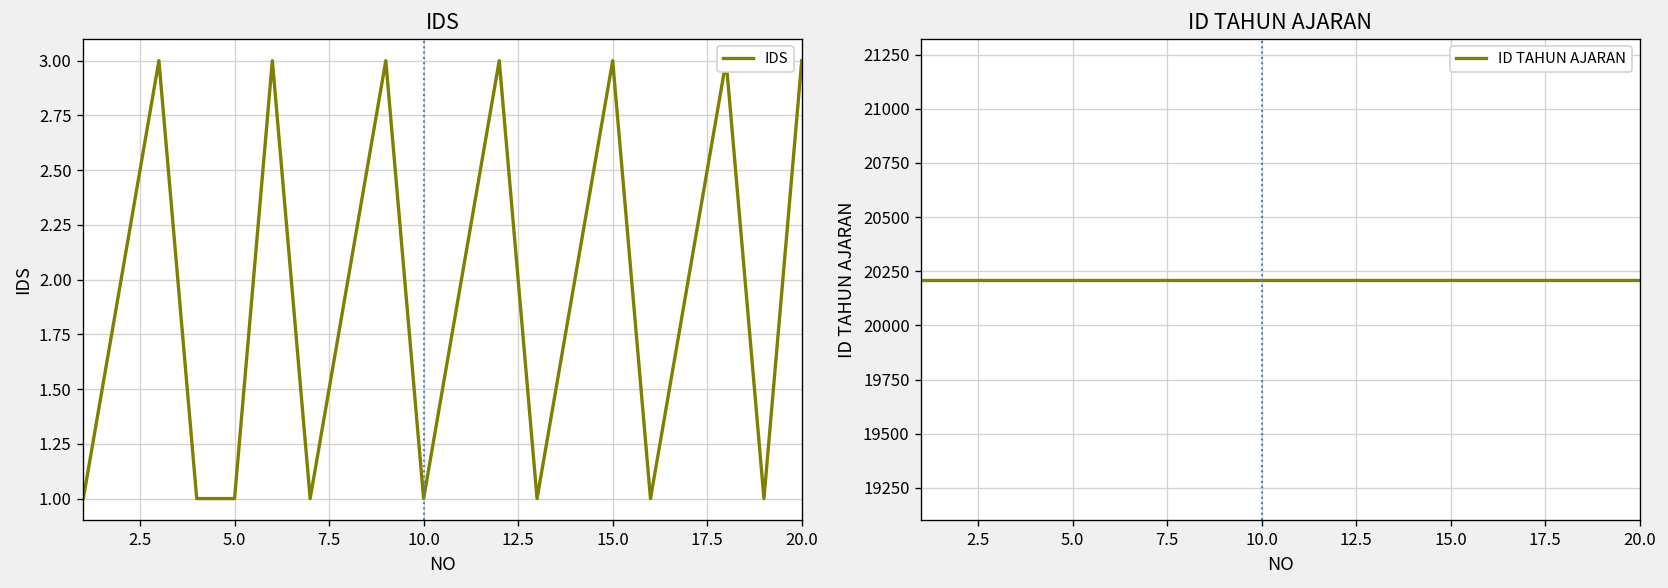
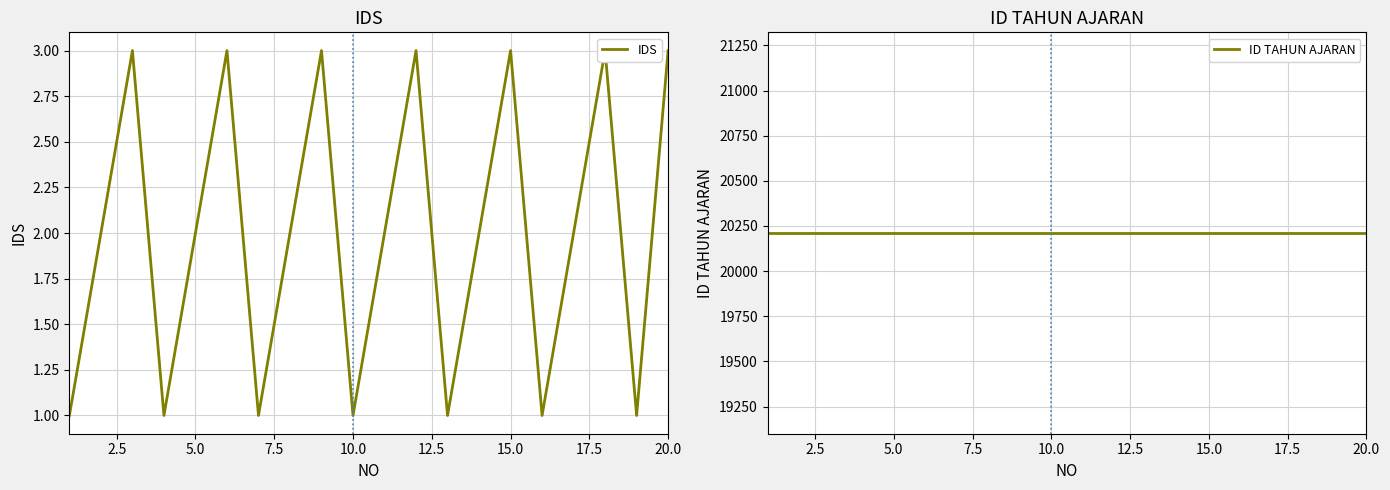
IDS, 5.0: 1 -> 2
